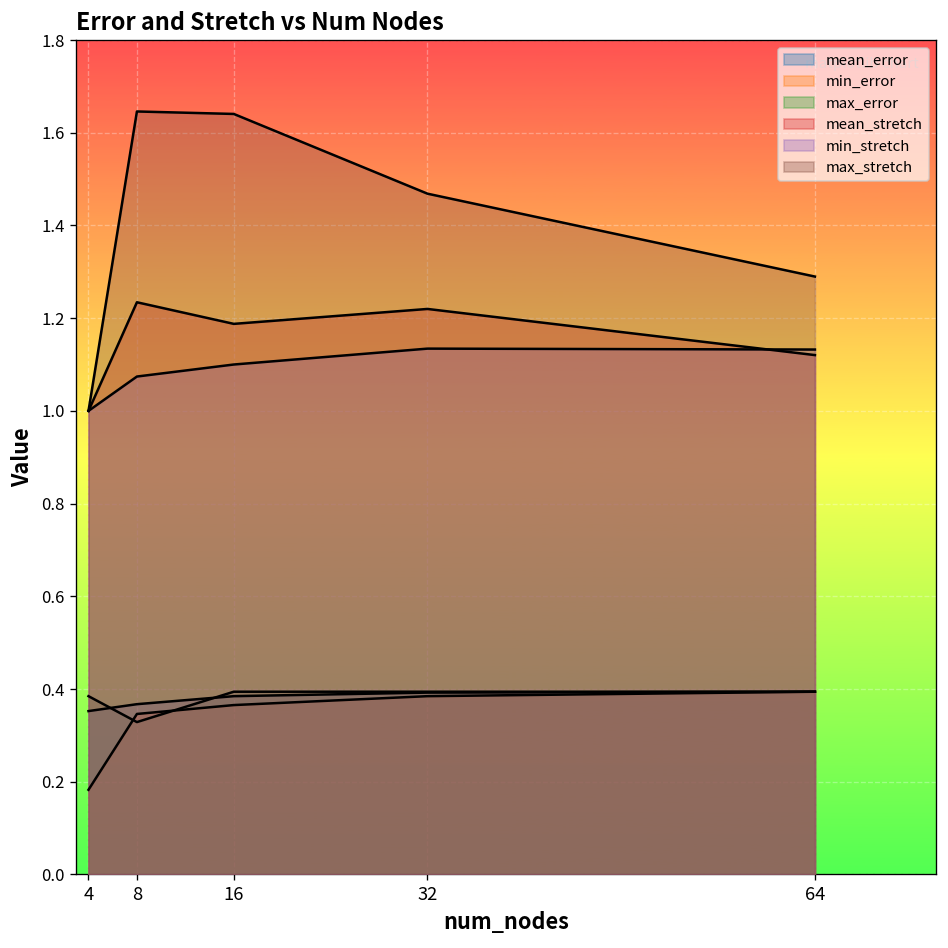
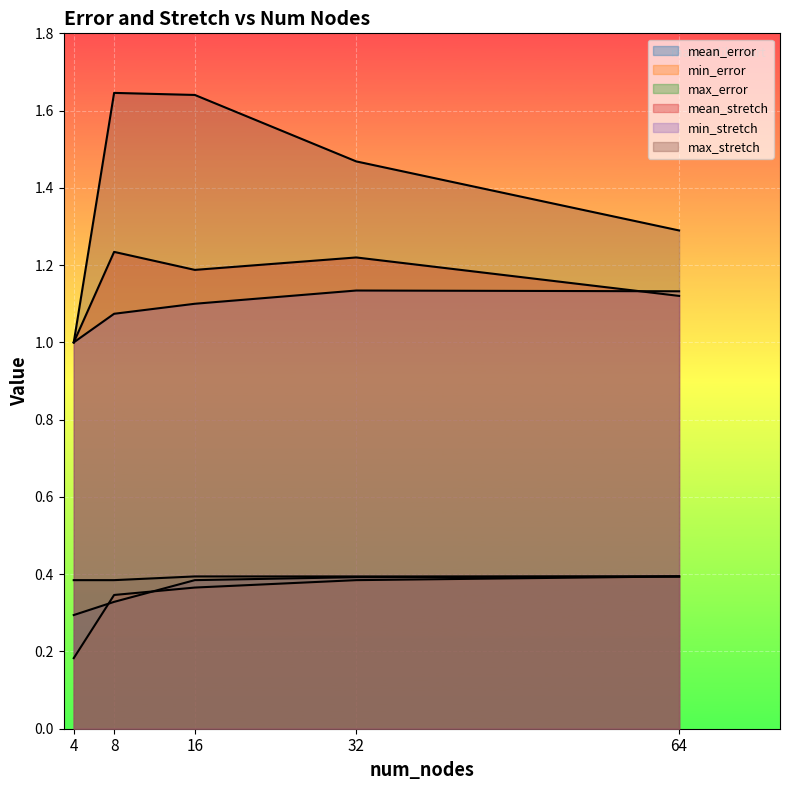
mean_error, 4: 0.35 -> 0.29
mean_error, 8: 0.37 -> 0.33
max_error, 8: 0.33 -> 0.38
